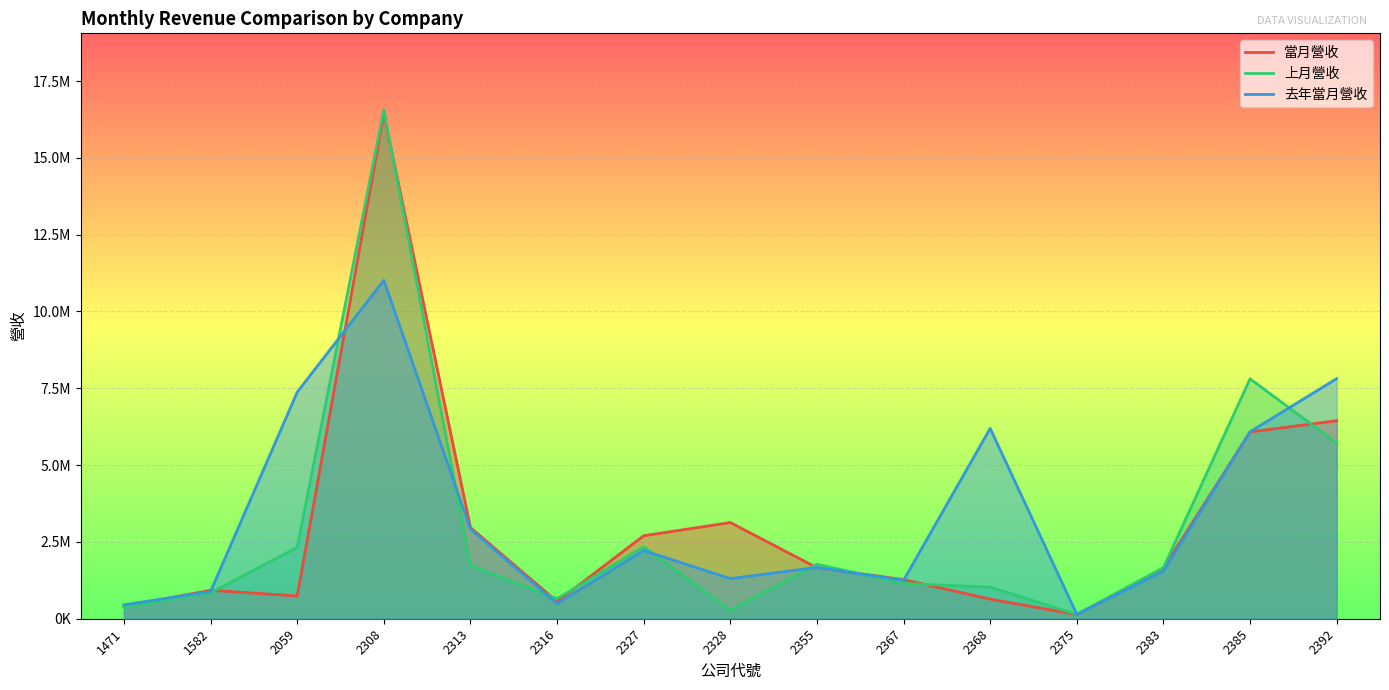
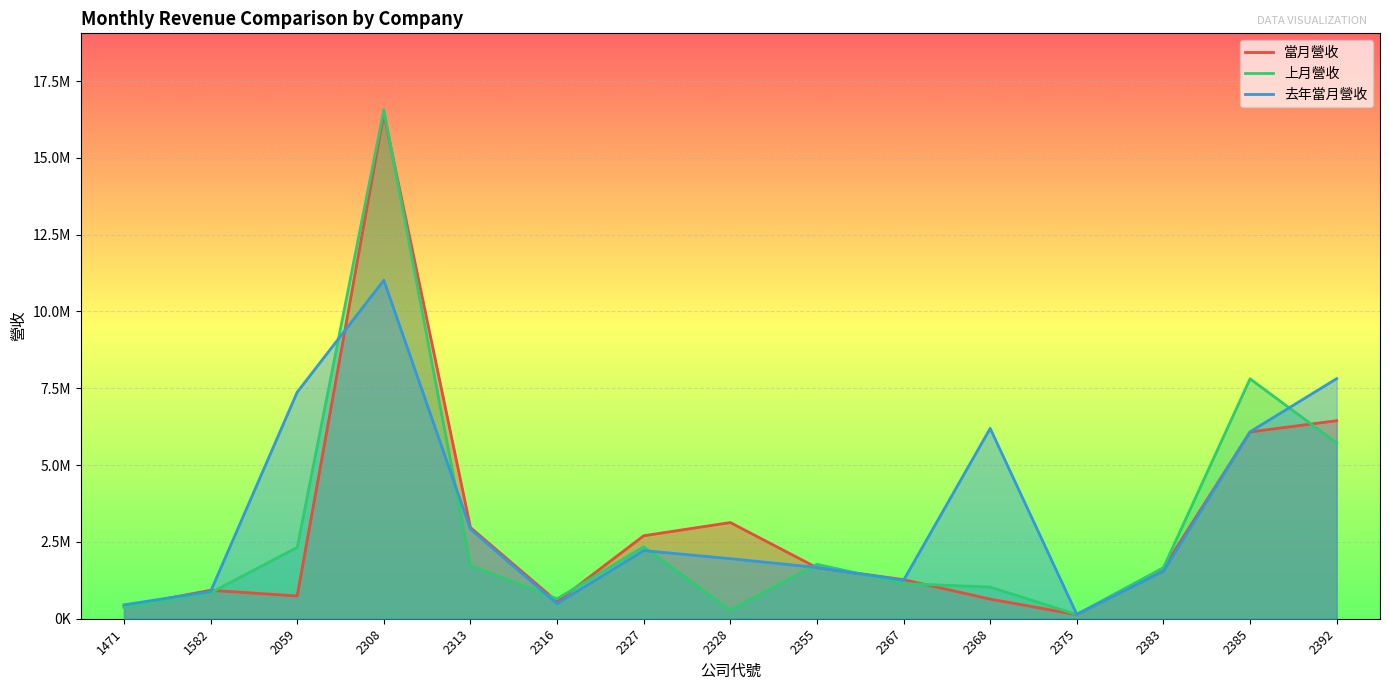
去年當月營收, 2328: 1300000 -> 2000000
